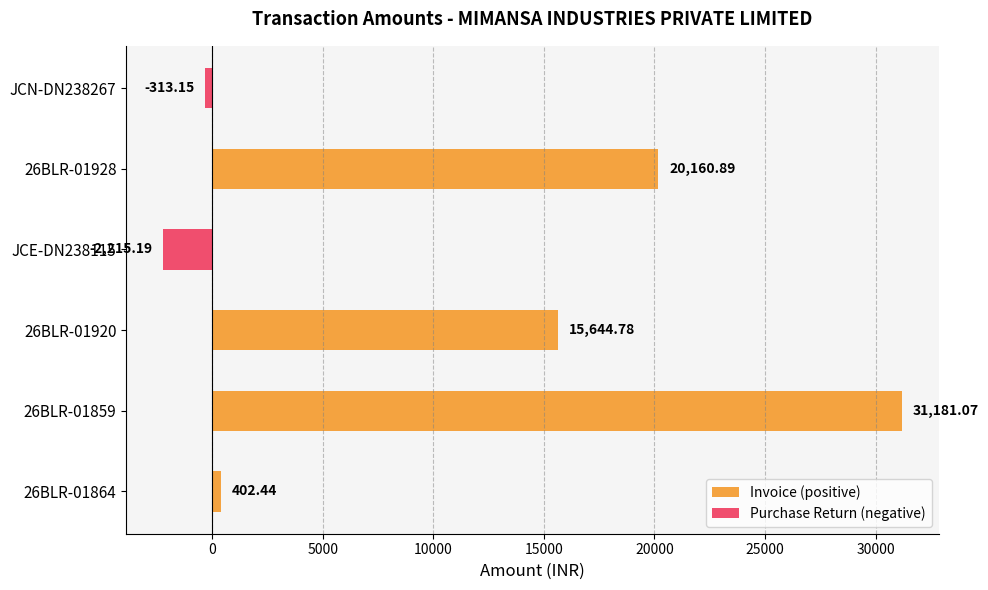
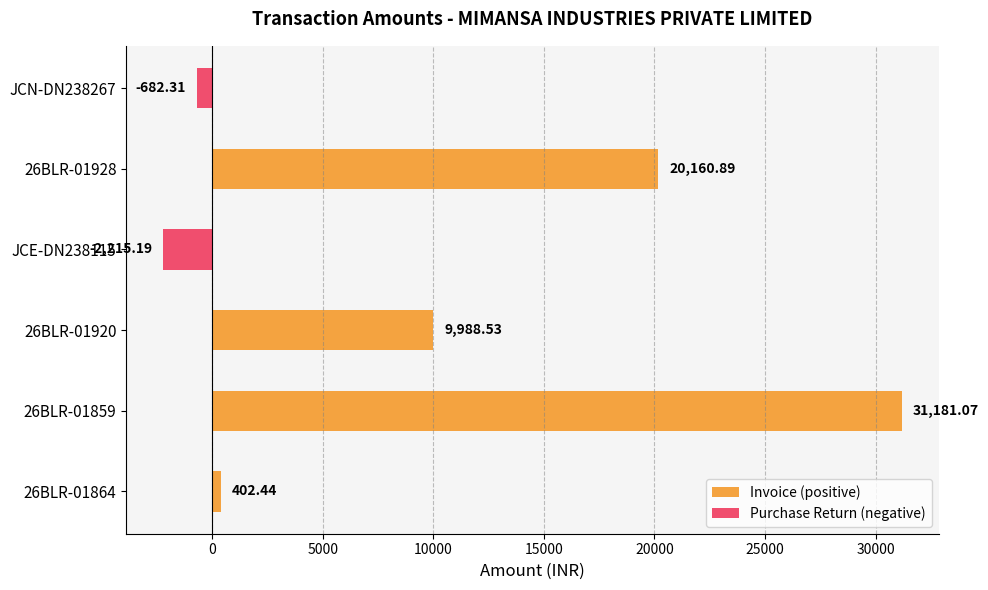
JCN-DN238267: -313.15 -> -682.31
26BLR-01920: 15,644.78 -> 9,988.53
